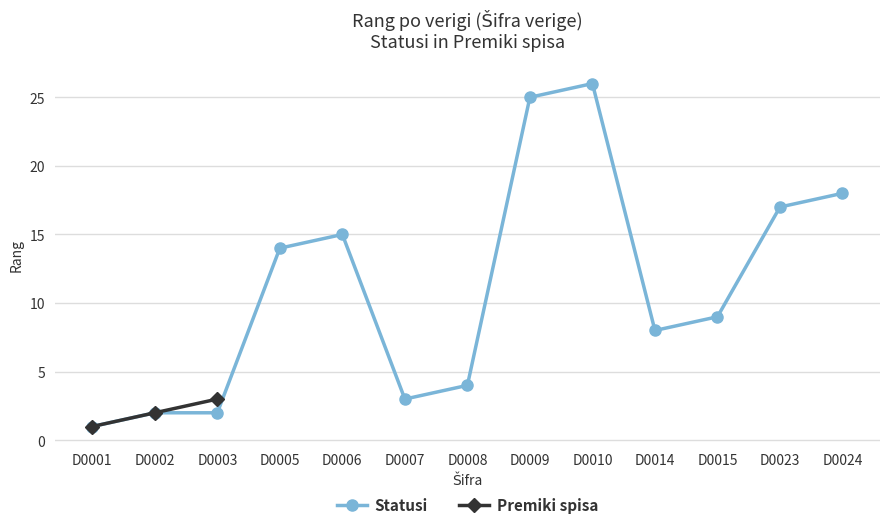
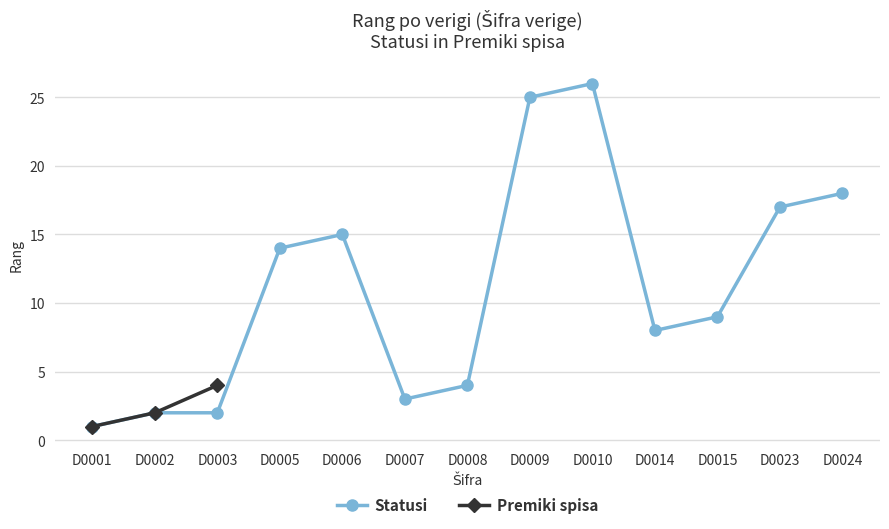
Premiki spisa, D0003: 3 -> 4
